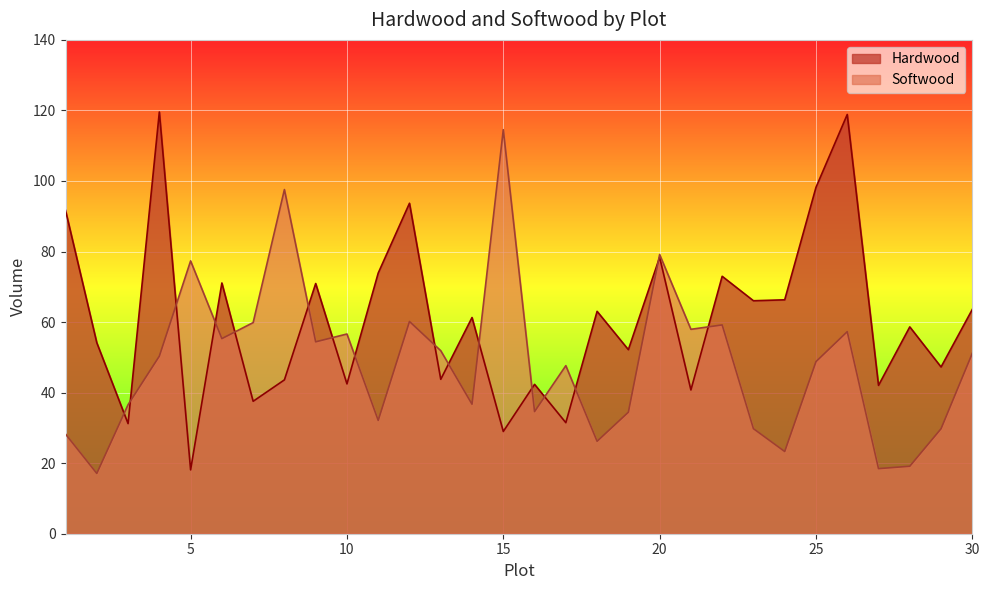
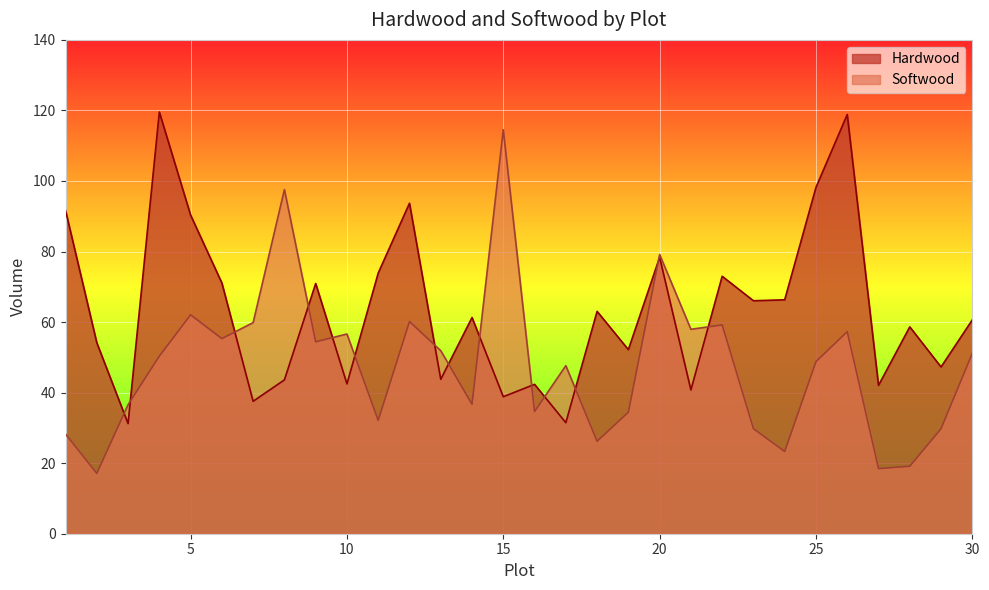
Hardwood, 5: 18 -> 90
Softwood, 5: 77 -> 62
Hardwood, 15: 29 -> 39
Hardwood, 30: 64 -> 61
